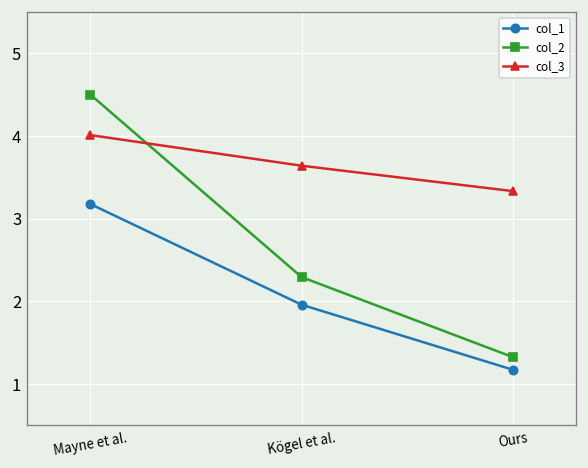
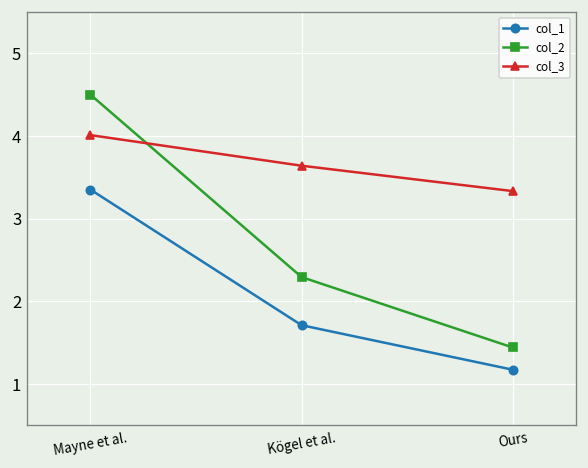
col_1, Mayne et al.: 3.2 -> 3.4
col_1, Kögel et al.: 2.0 -> 1.7
col_2, Ours: 1.3 -> 1.4
